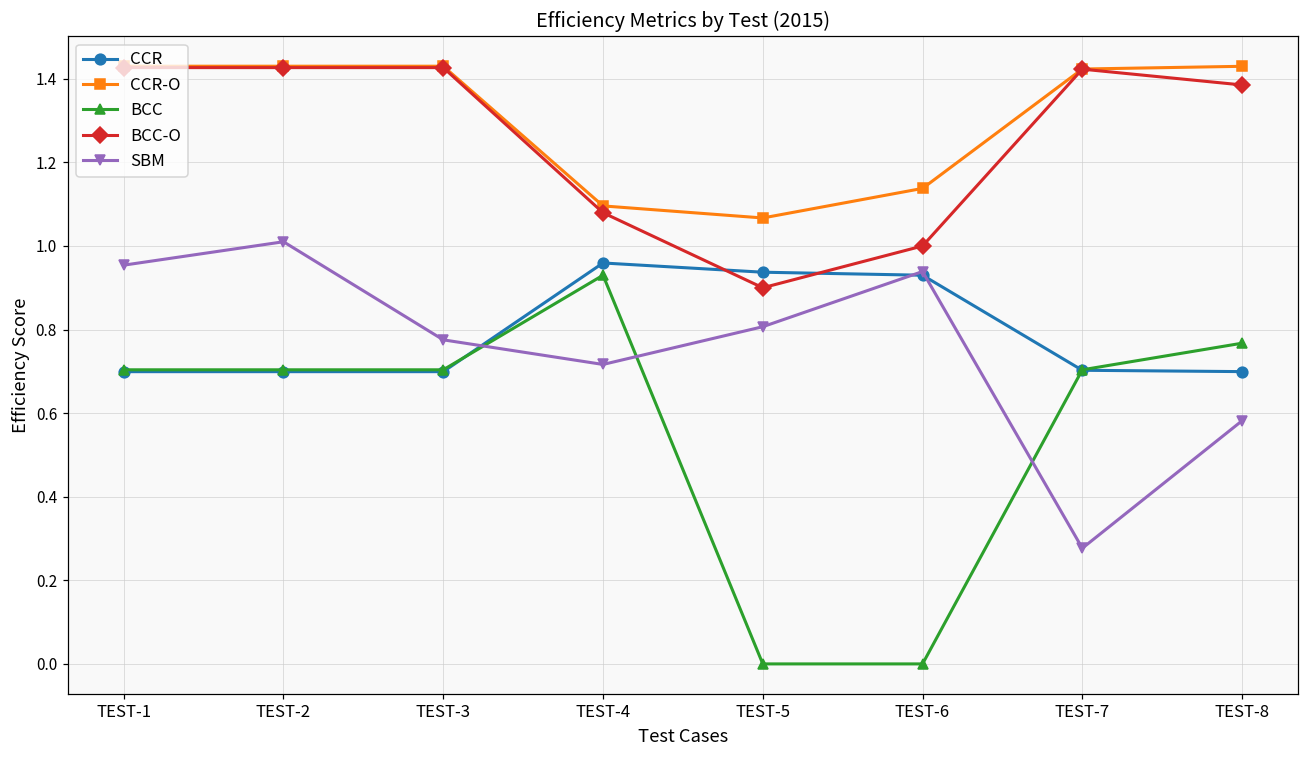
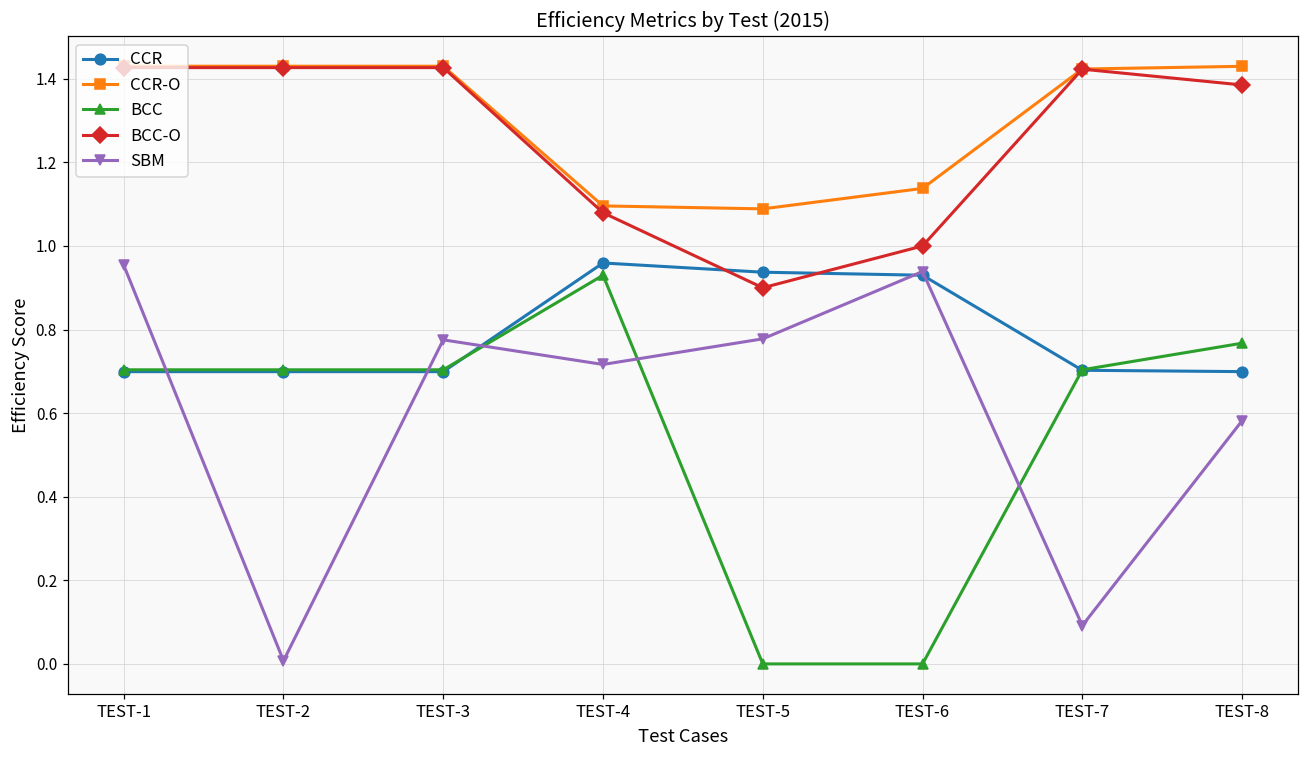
SBM, TEST-2: 1.01 -> 0.01
CCR-O, TEST-5: 1.07 -> 1.09
SBM, TEST-5: 0.81 -> 0.78
SBM, TEST-7: 0.28 -> 0.09
